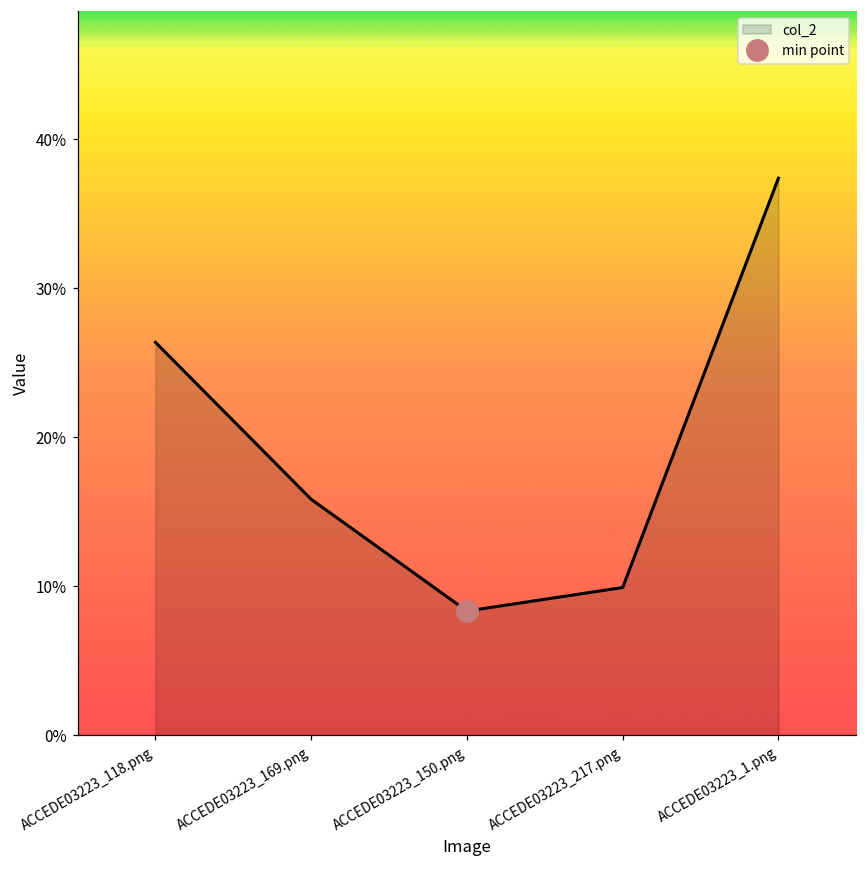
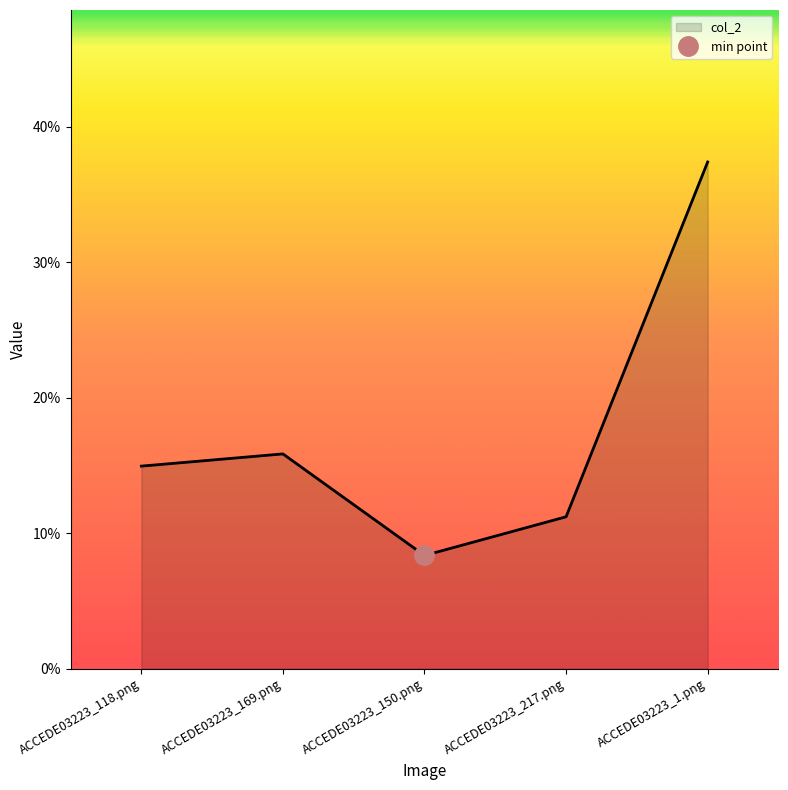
col_2, ACCEDE03223_118.png: 26.4% -> 14.9%
col_2, ACCEDE03223_217.png: 9.9% -> 11.2%
